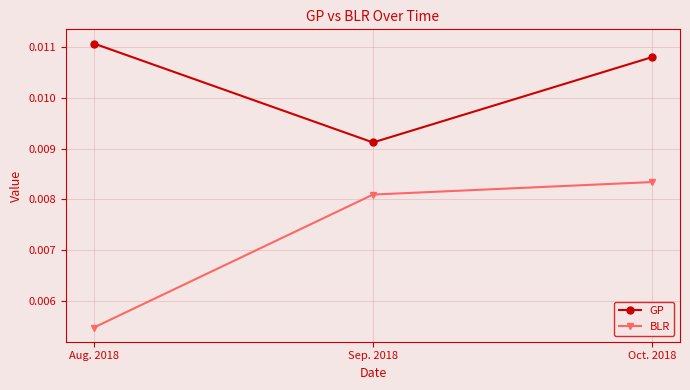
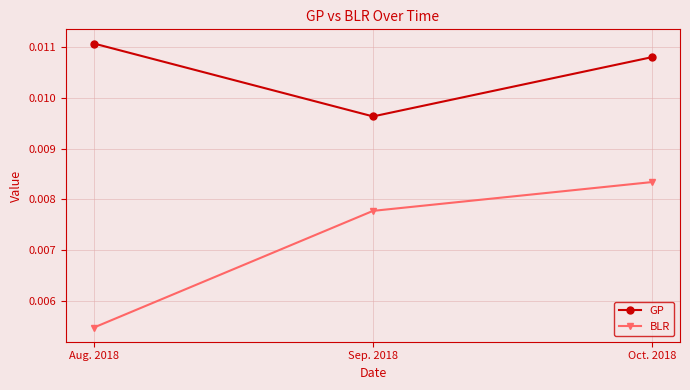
GP, Sep. 2018: 0.0091 -> 0.0096
BLR, Sep. 2018: 0.0081 -> 0.0078
